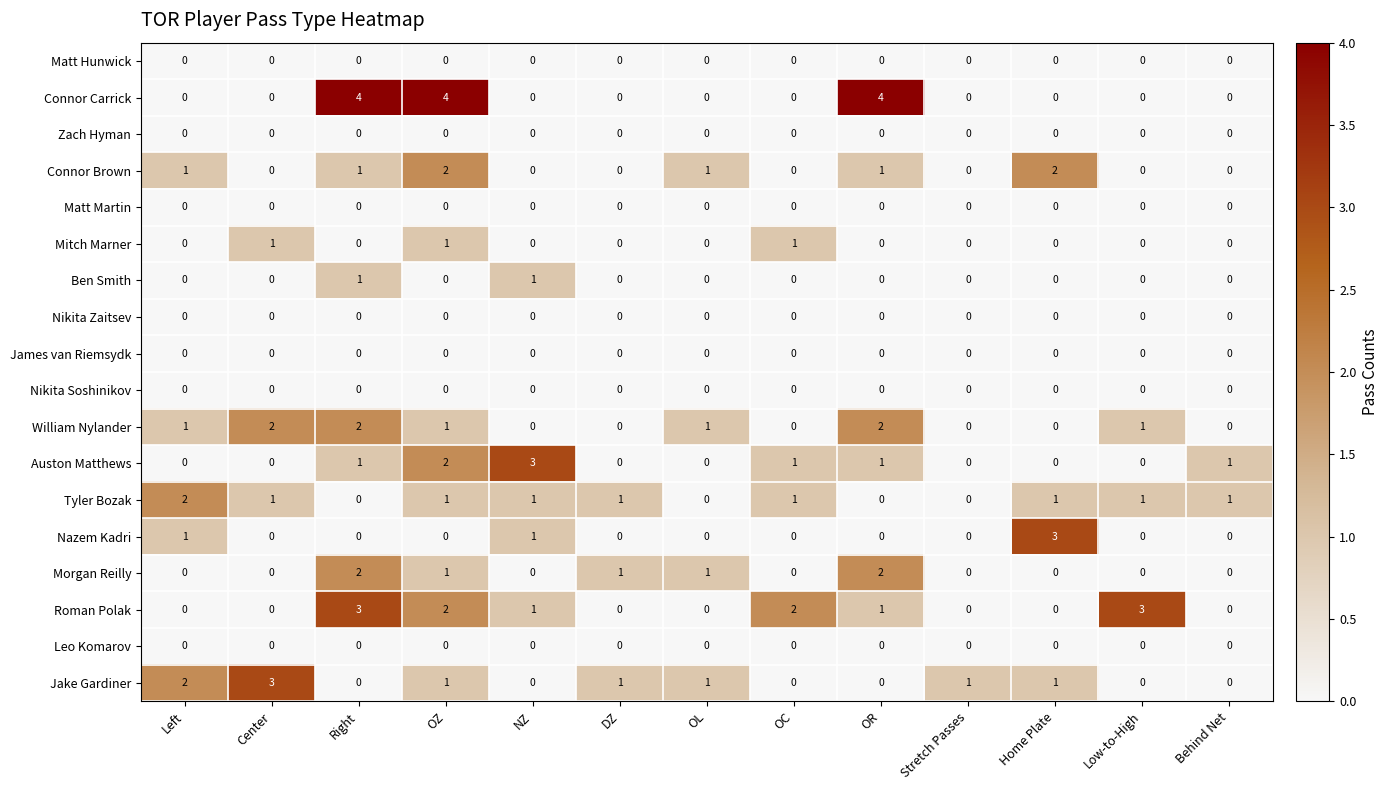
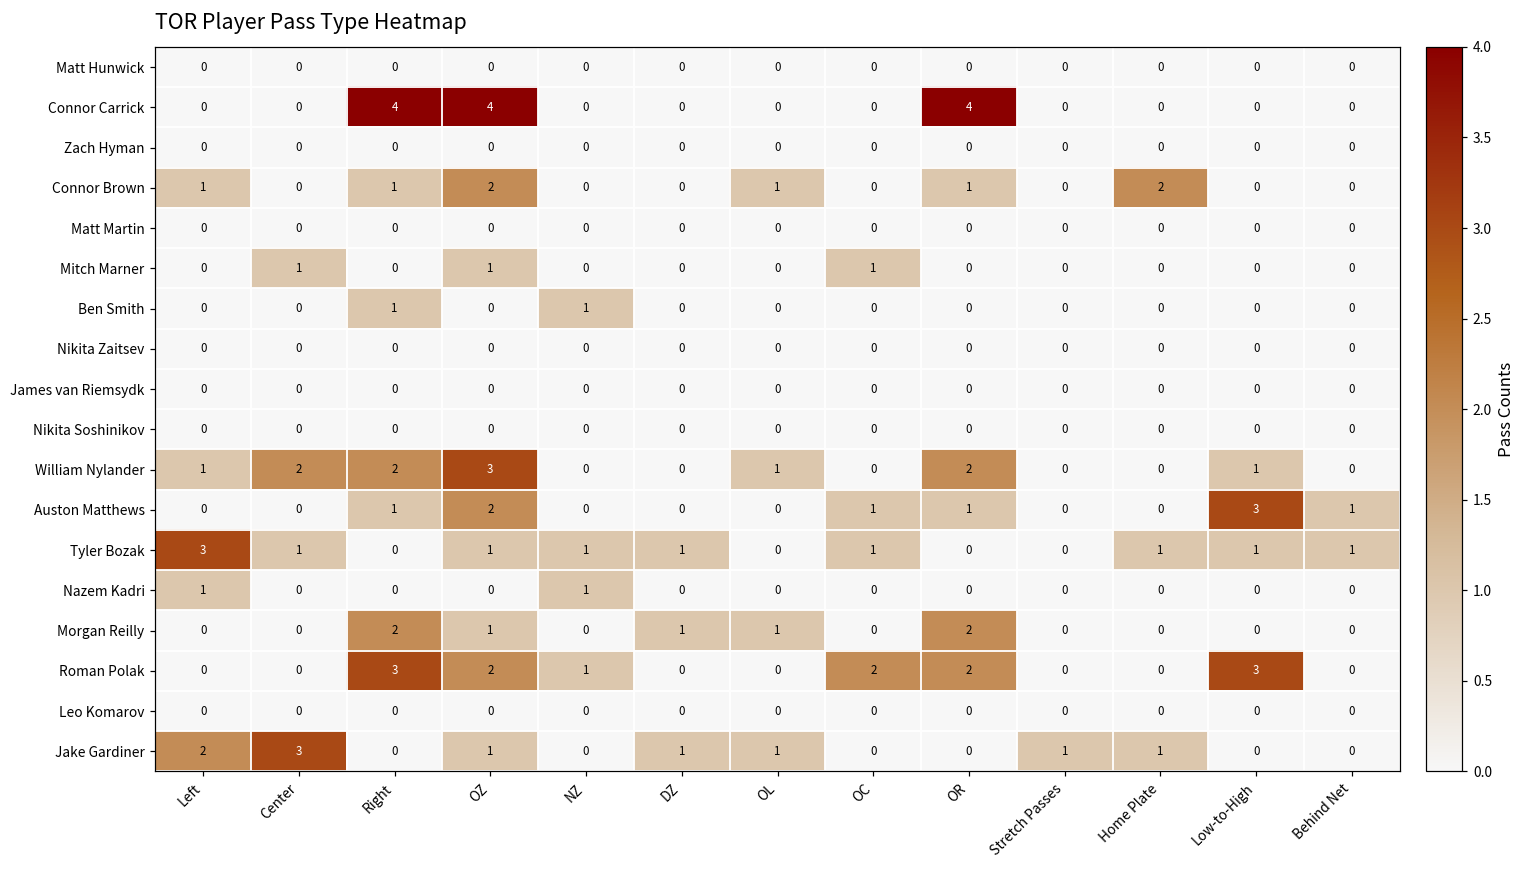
William Nylander, OZ: 1 -> 3
Auston Matthews, NZ: 3 -> 0
Auston Matthews, Low-to-High: 0 -> 3
Tyler Bozak, Left: 2 -> 3
Nazem Kadri, Home Plate: 3 -> 0
Roman Polak, OR: 1 -> 2
